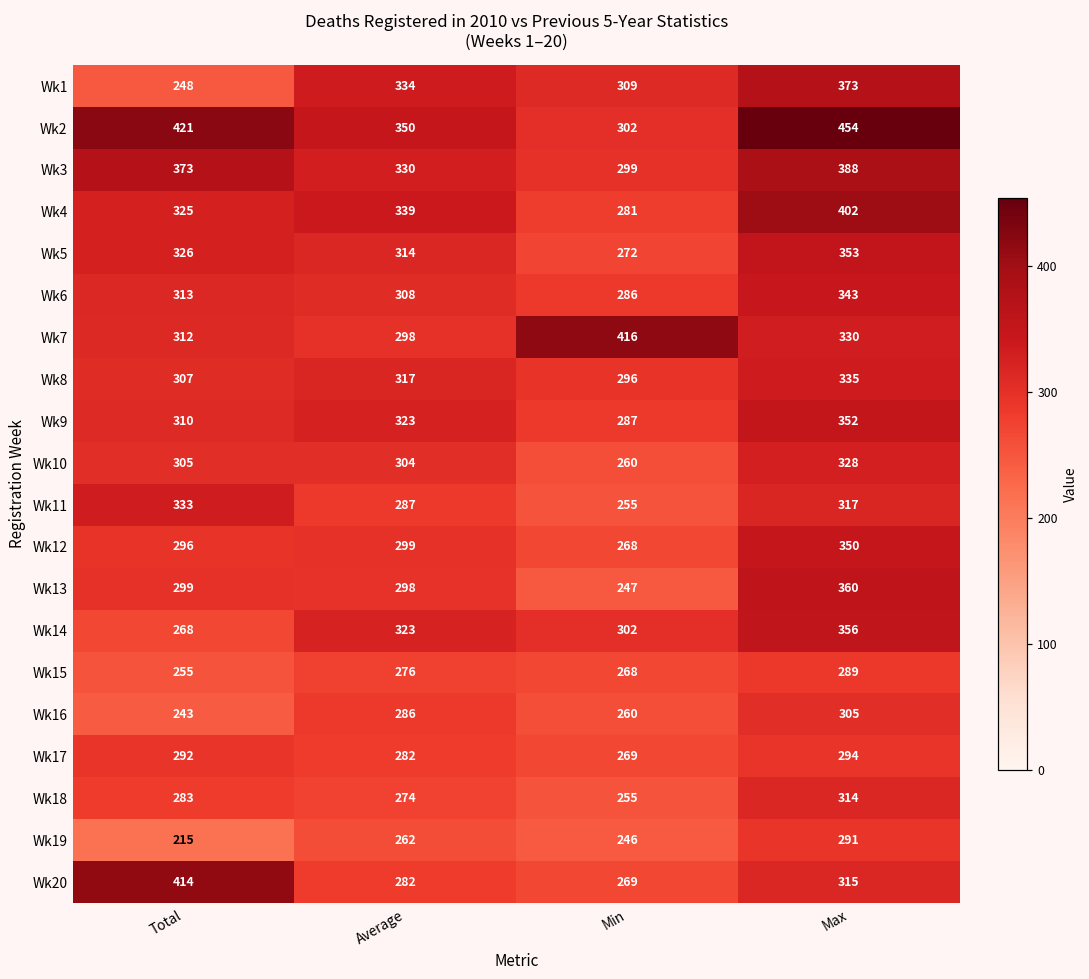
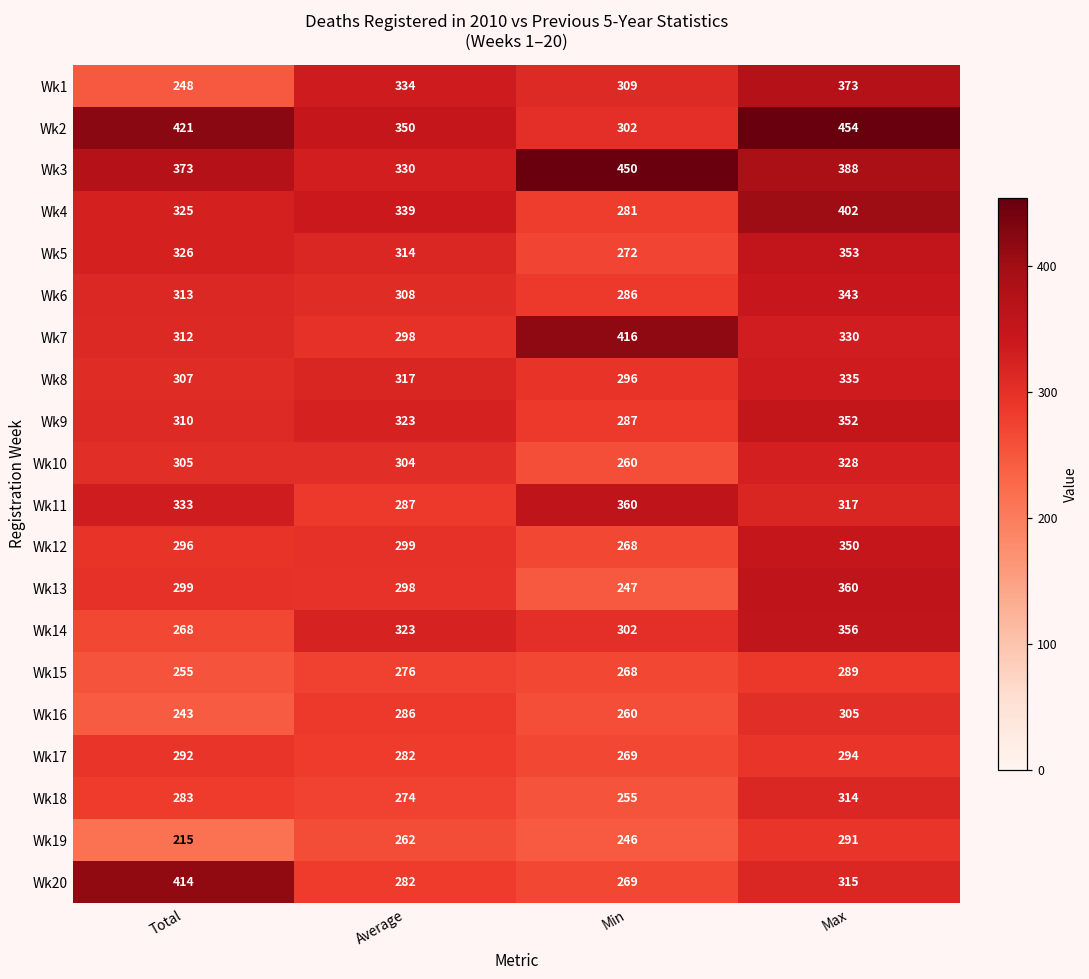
Wk3, Min: 299 -> 450
Wk11, Min: 255 -> 360
